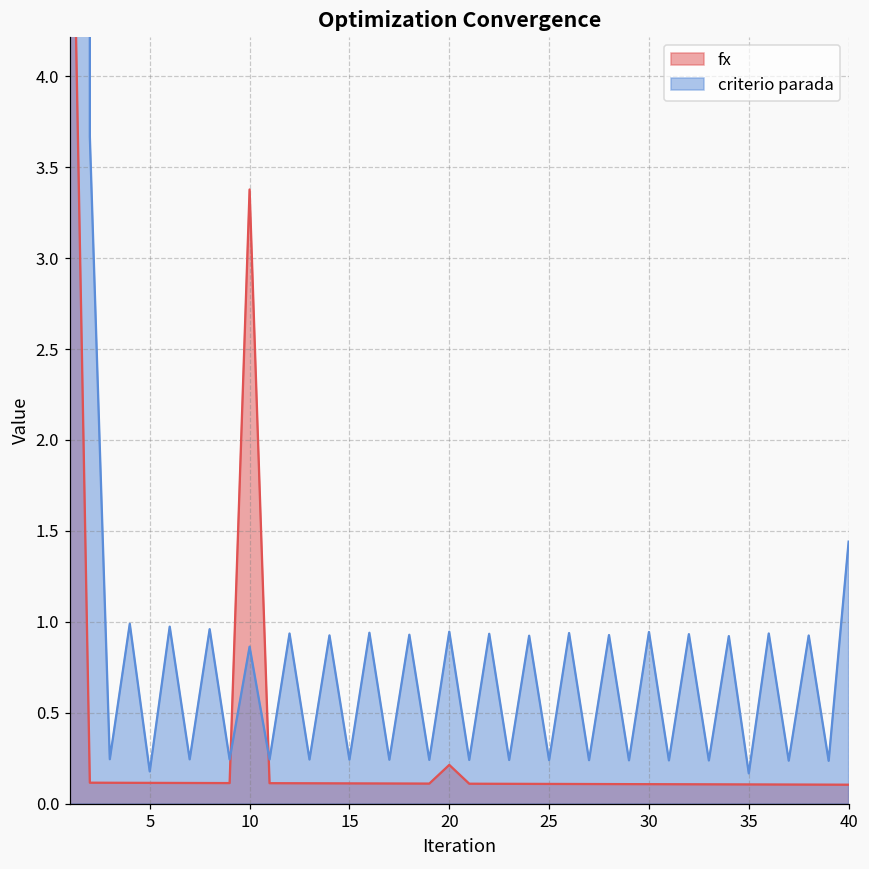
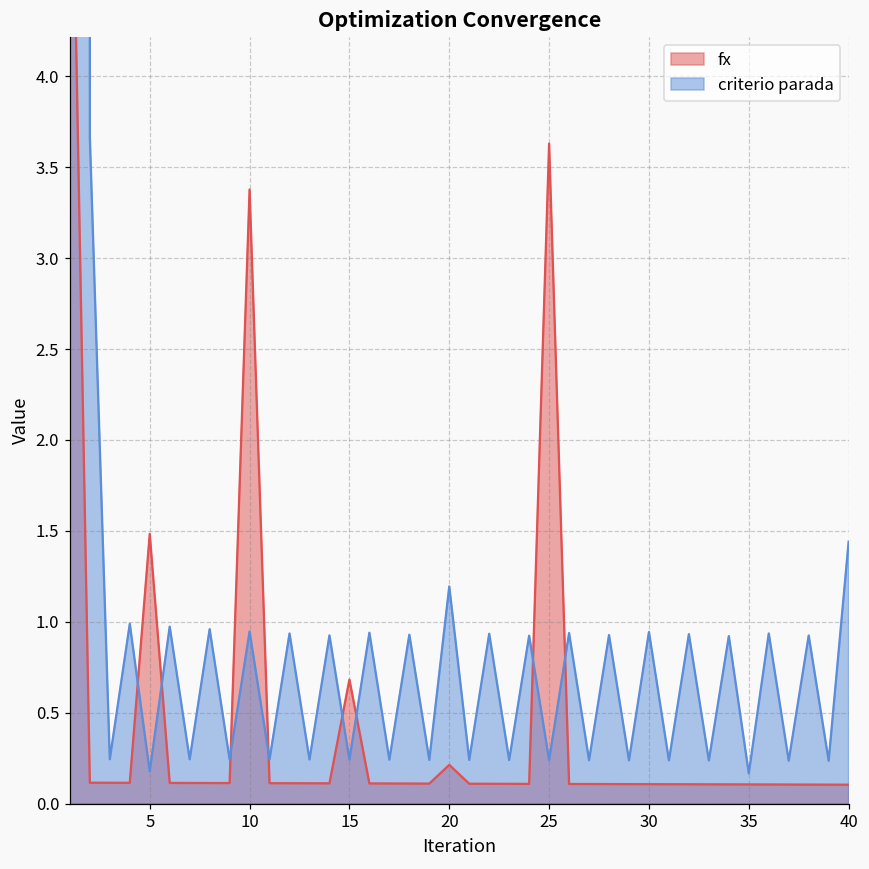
fx, 5: 0.11 -> 1.48
criterio parada, 10: 0.86 -> 0.95
fx, 15: 0.11 -> 0.68
criterio parada, 20: 0.95 -> 1.19
fx, 25: 0.11 -> 3.63
